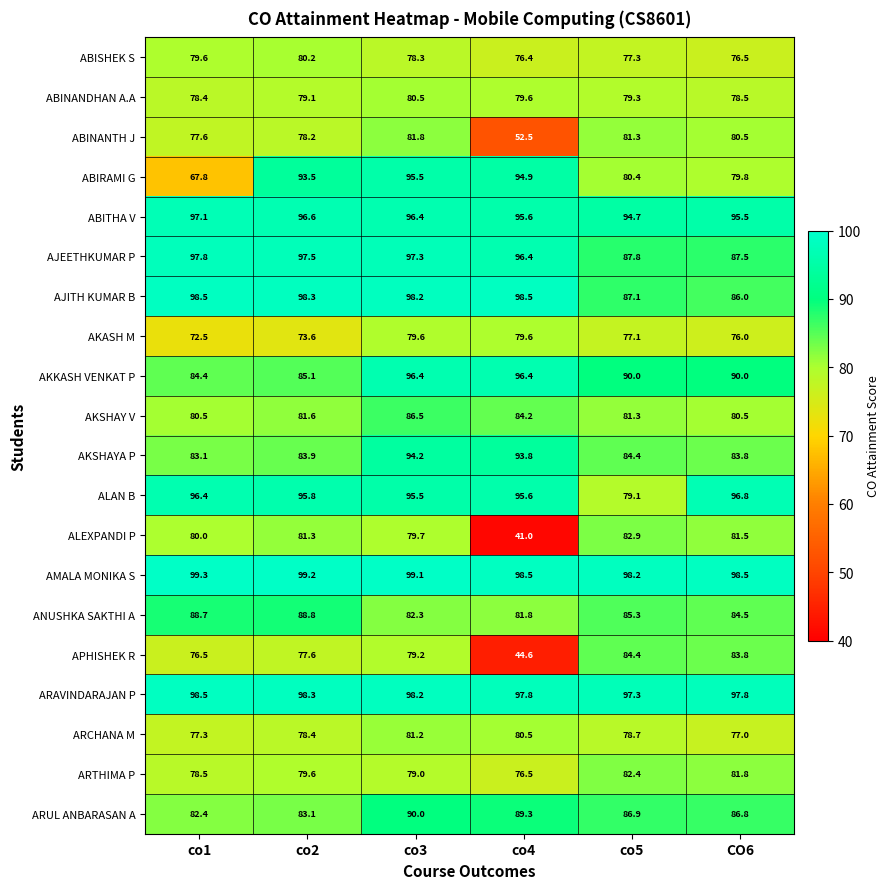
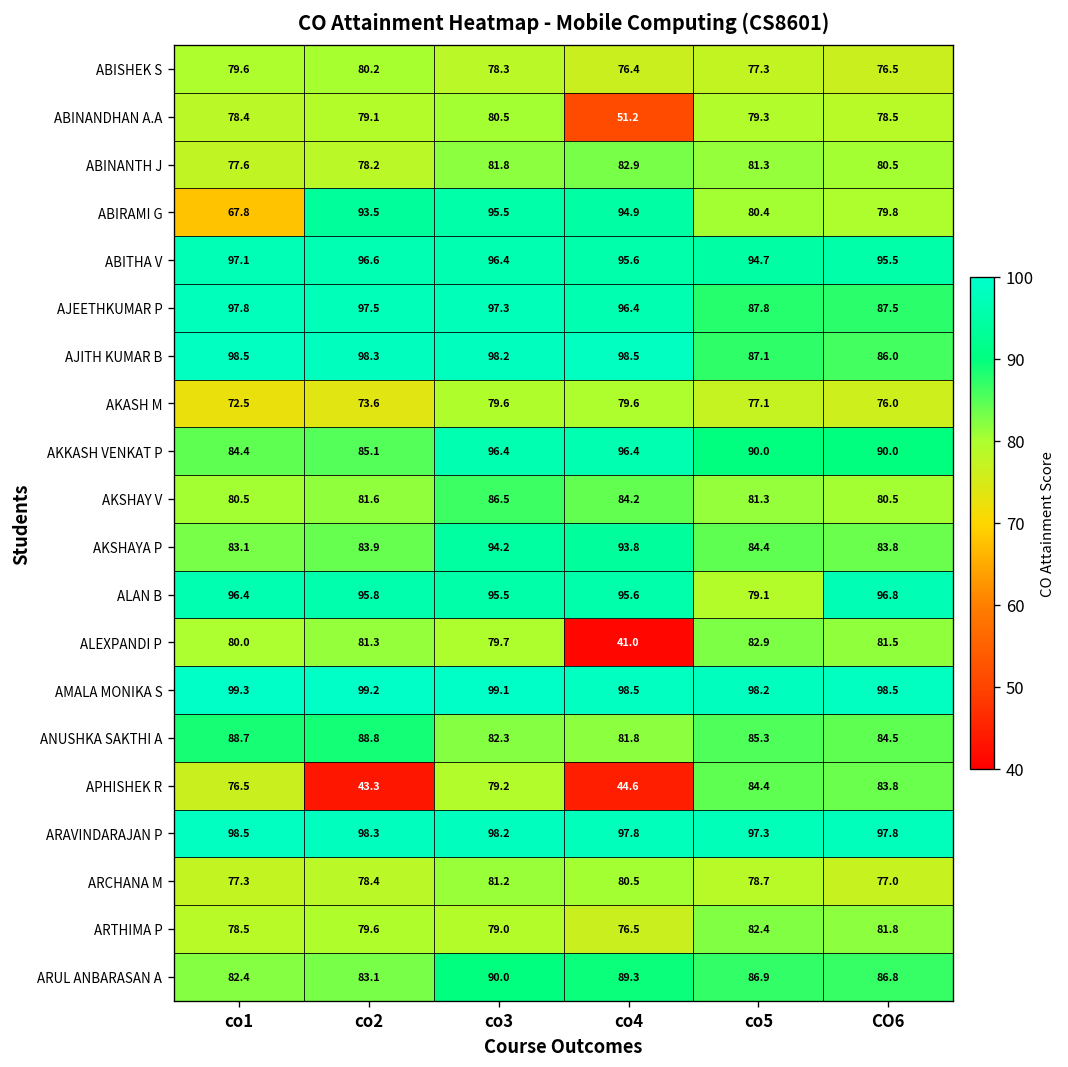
ABINANDHAN A.A, co4: 79.6 -> 51.2
ABINANTH J, co4: 52.5 -> 82.9
APHISHEK R, co2: 77.6 -> 43.3
